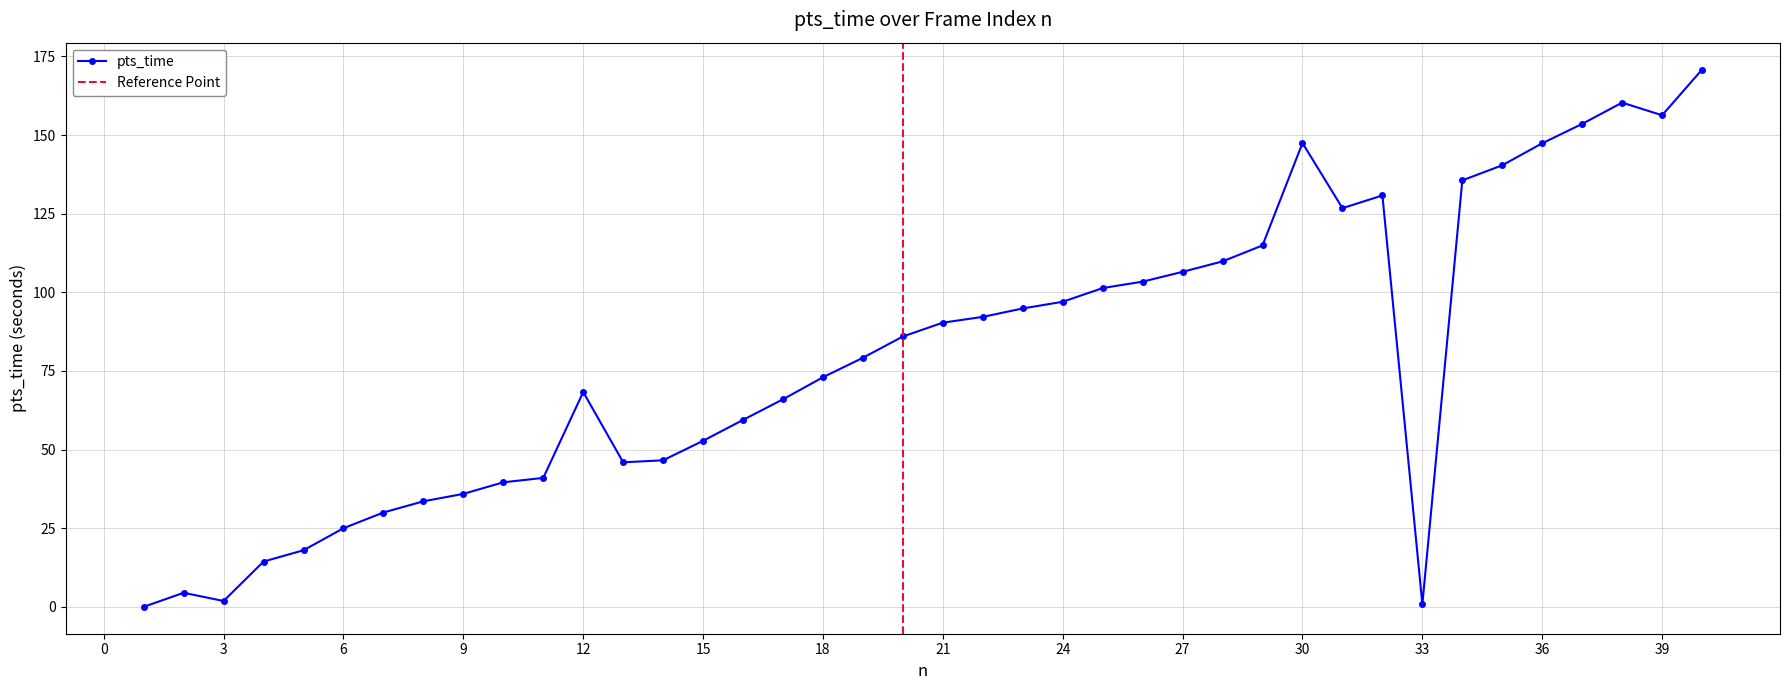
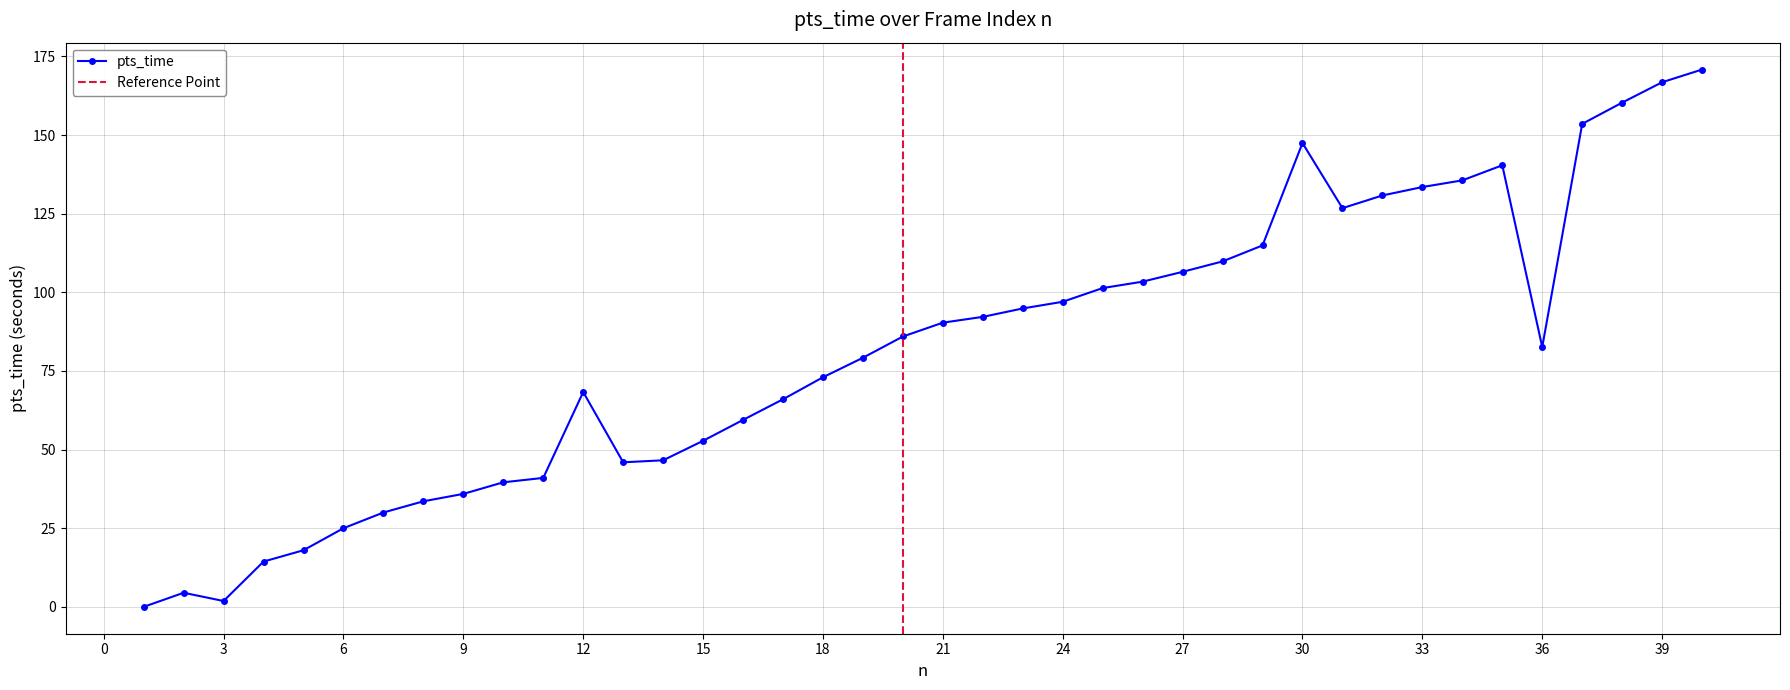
33: 1 -> 133
36: 147 -> 83
39: 156 -> 167
